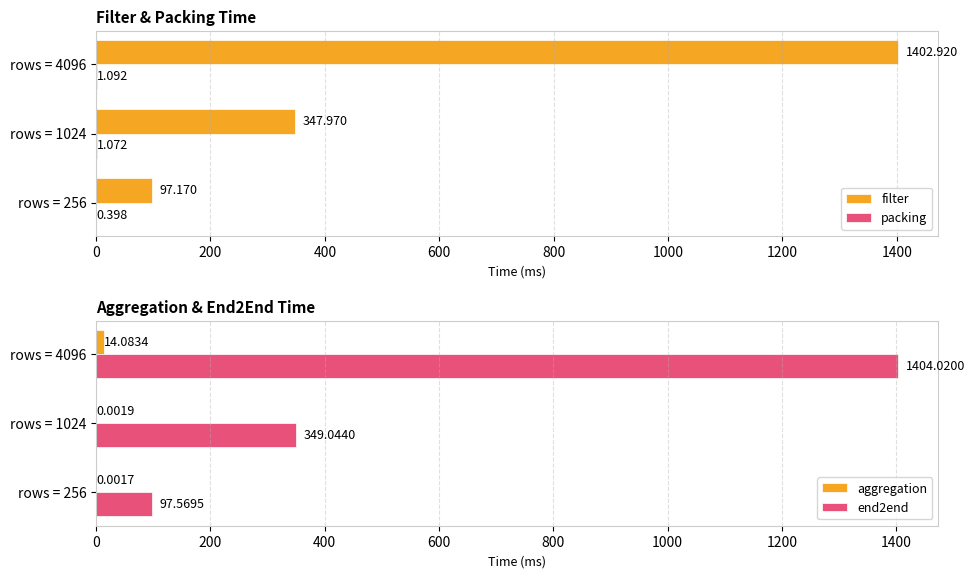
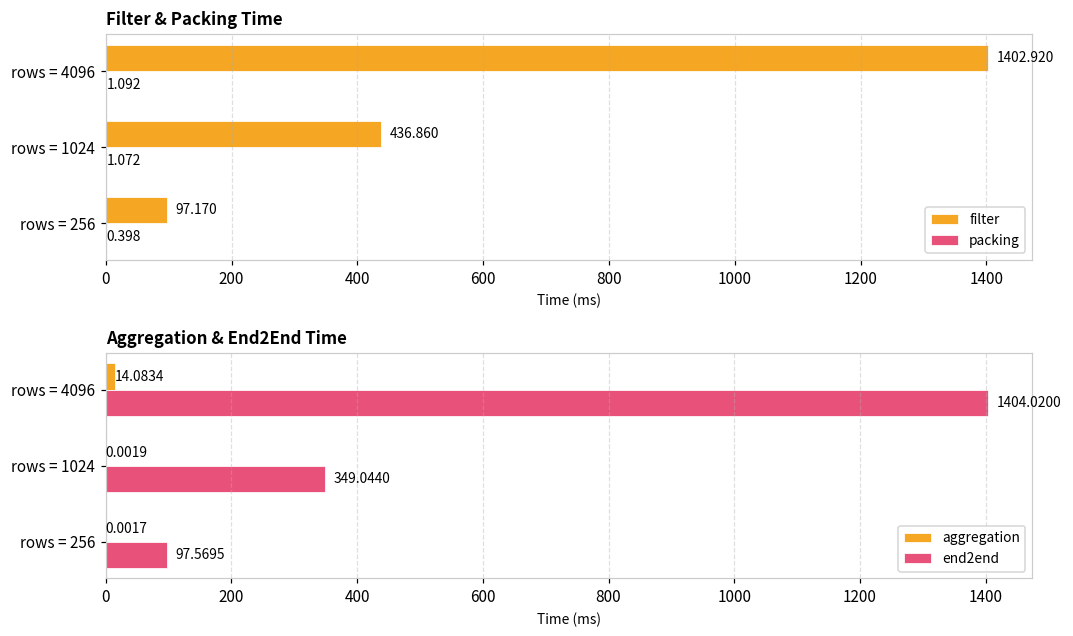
Filter & Packing Time, filter, rows = 1024: 347.970 -> 436.860
